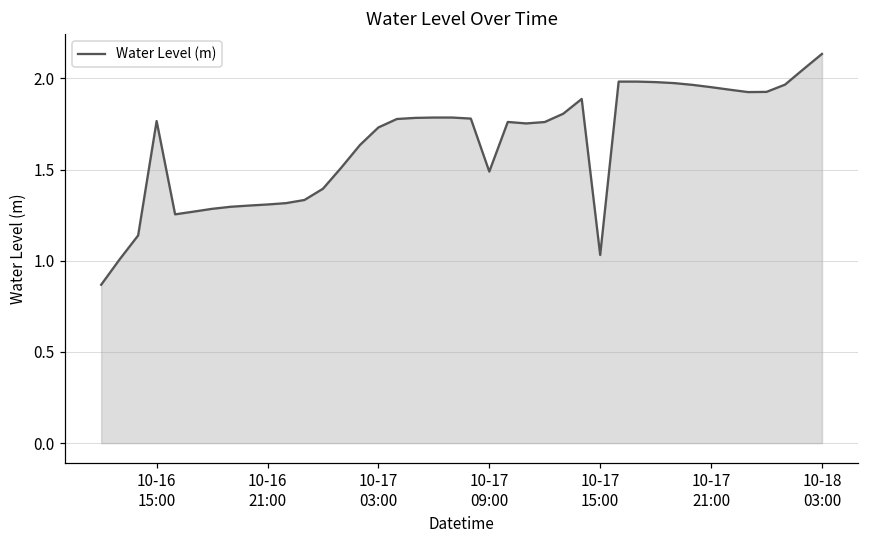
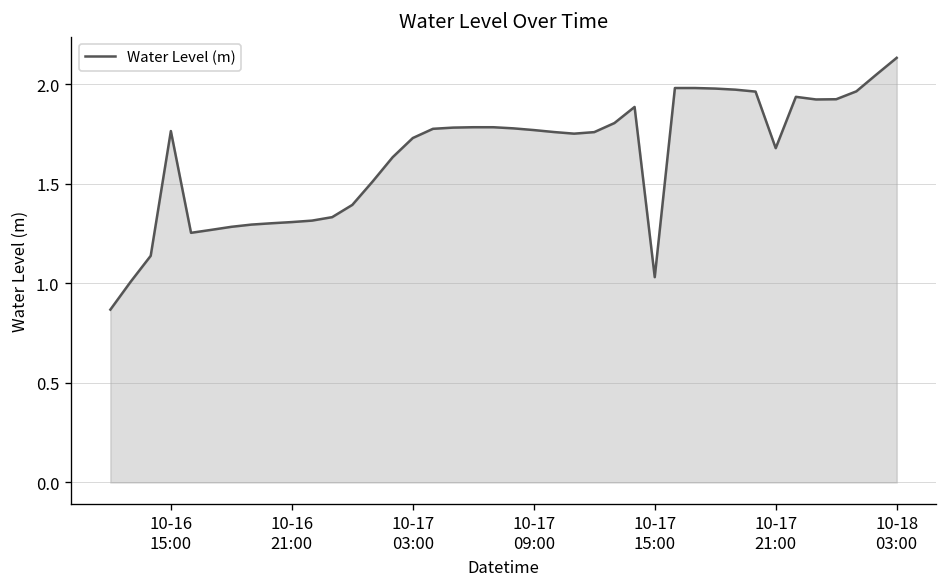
10-17 09:00: 1.49 -> 1.77
10-17 21:00: 1.95 -> 1.68
